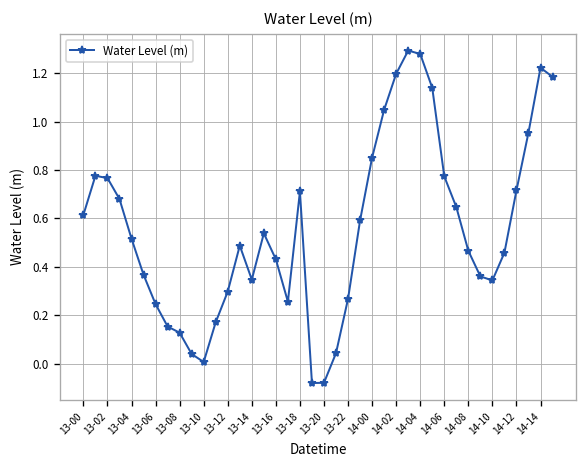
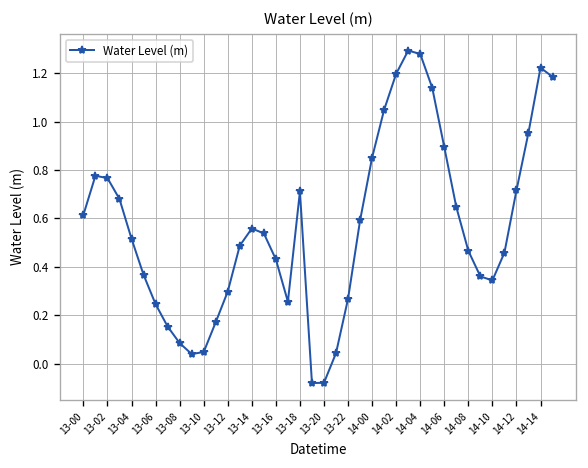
13-08: 0.13 -> 0.09
13-10: 0.01 -> 0.05
13-14: 0.35 -> 0.56
14-06: 0.77 -> 0.89
